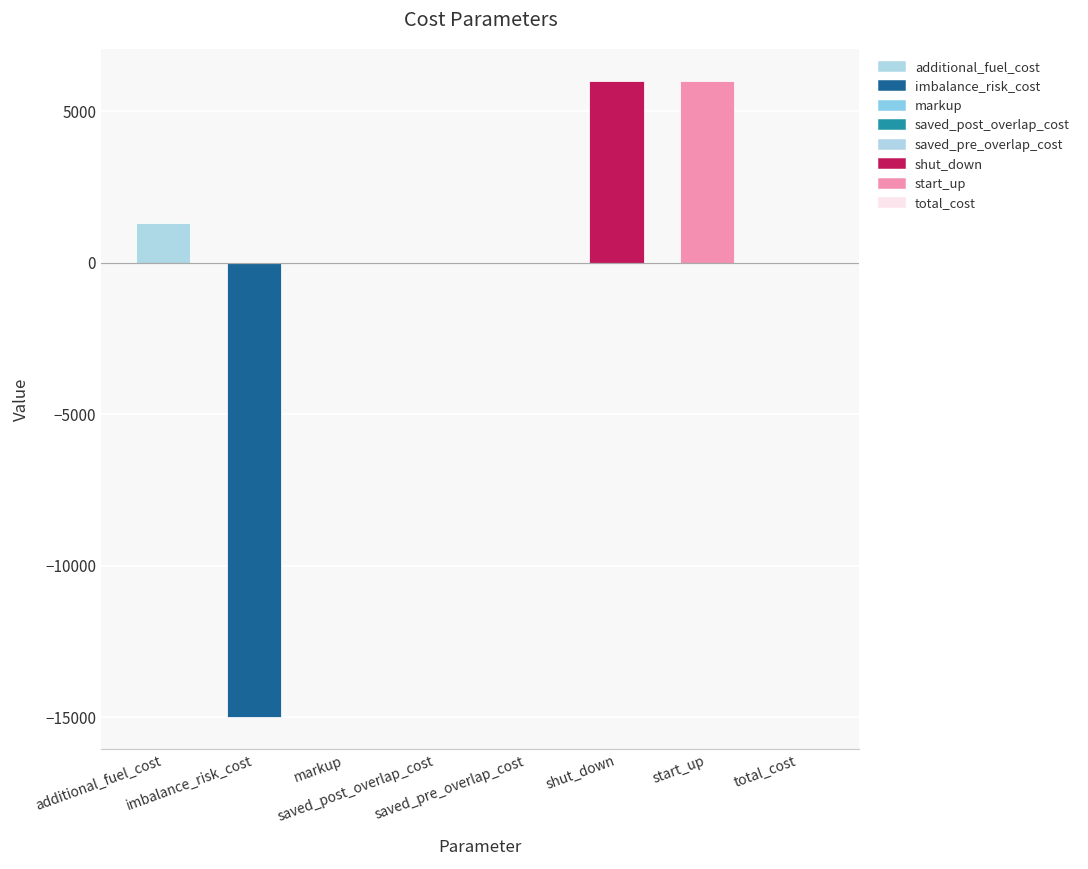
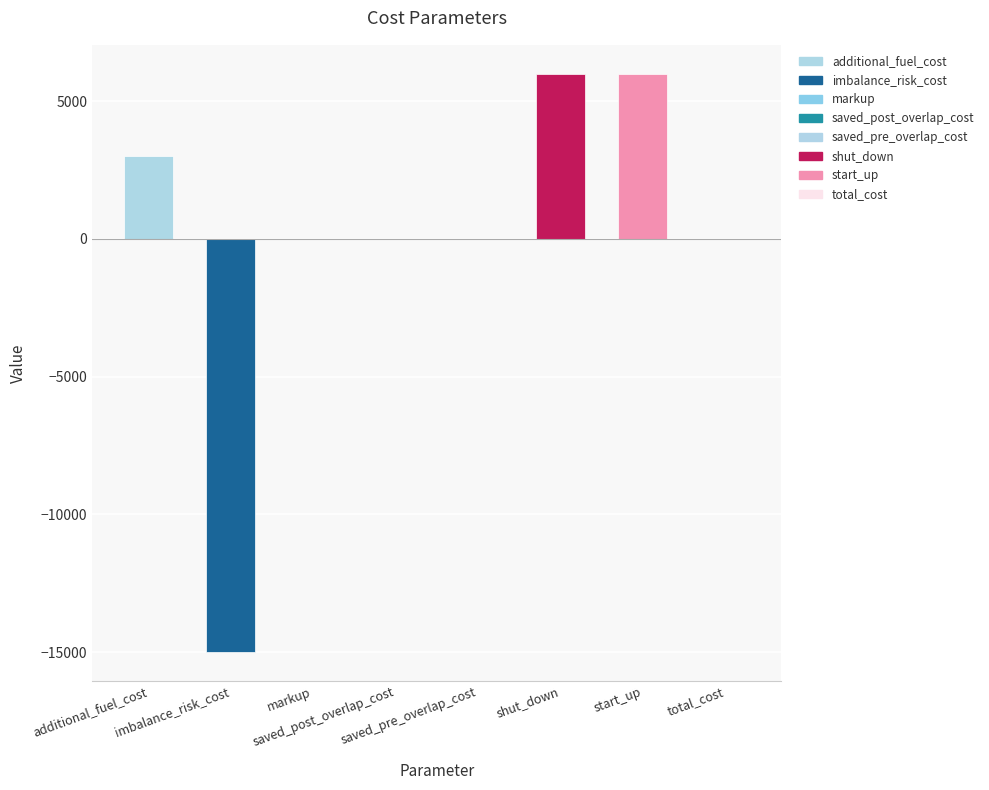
additional_fuel_cost: 1300 -> 3000
